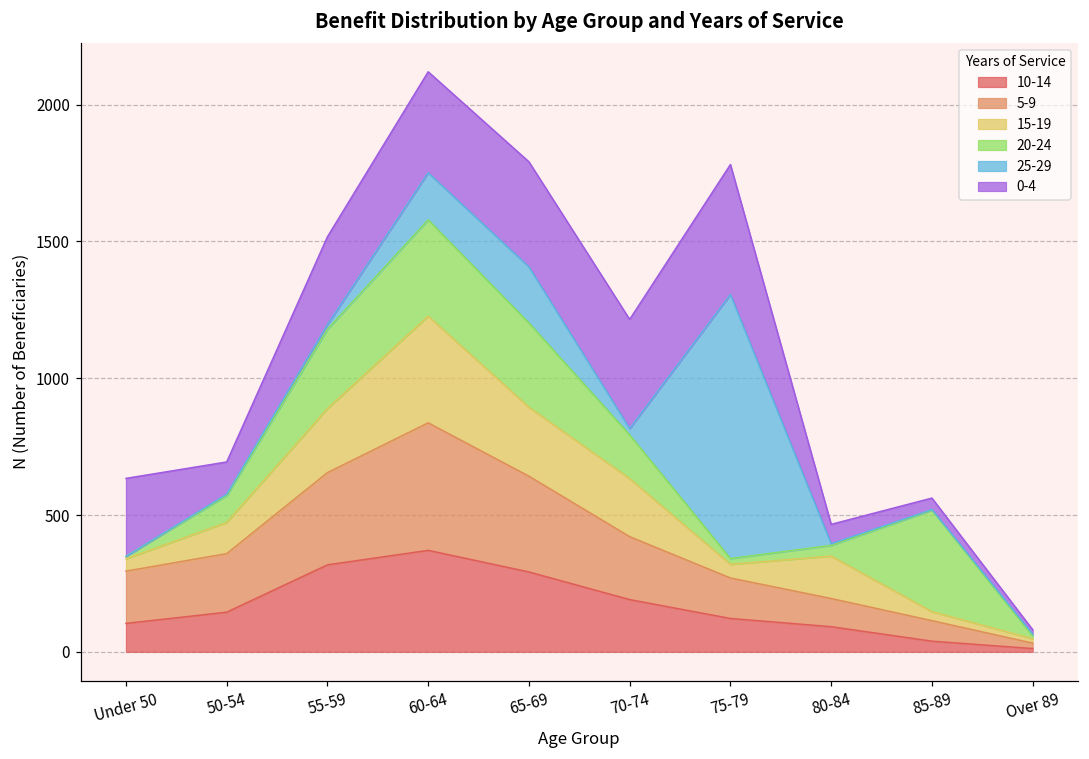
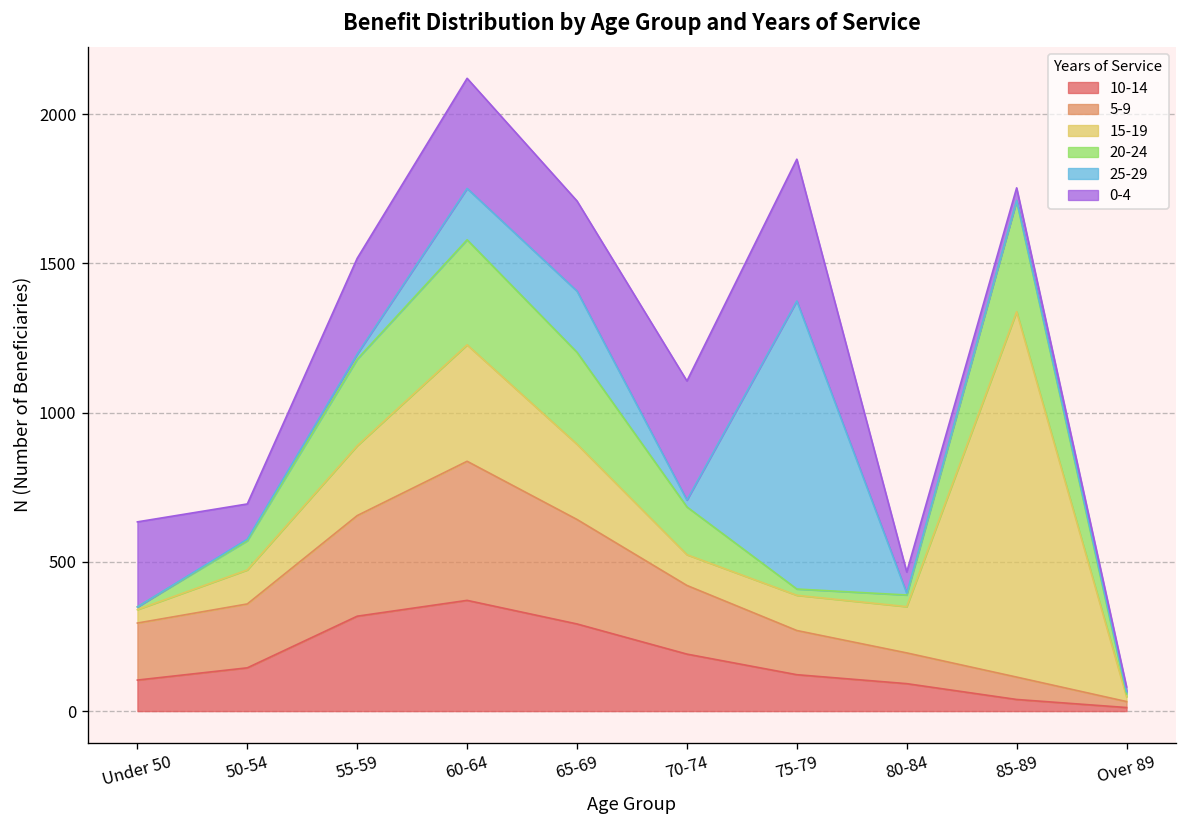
0-4, 65-69: 380 -> 300
15-19, 70-74: 210 -> 100
15-19, 75-79: 50 -> 120
15-19, 85-89: 30 -> 1220
